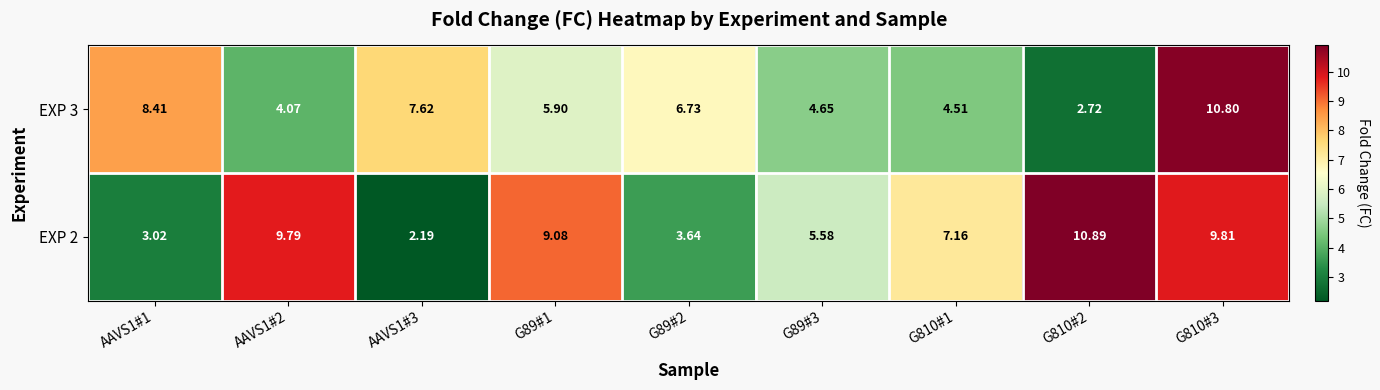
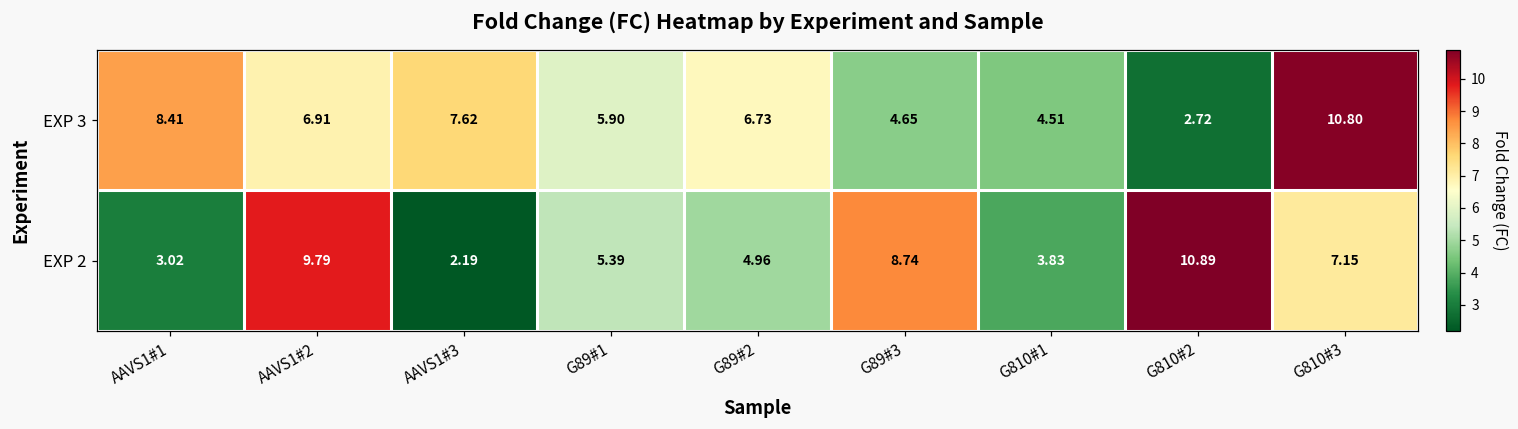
EXP 3, AAVS1#2: 4.07 -> 6.91
EXP 2, G89#1: 9.08 -> 5.39
EXP 2, G89#2: 3.64 -> 4.96
EXP 2, G89#3: 5.58 -> 8.74
EXP 2, G810#1: 7.16 -> 3.83
EXP 2, G810#3: 9.81 -> 7.15
